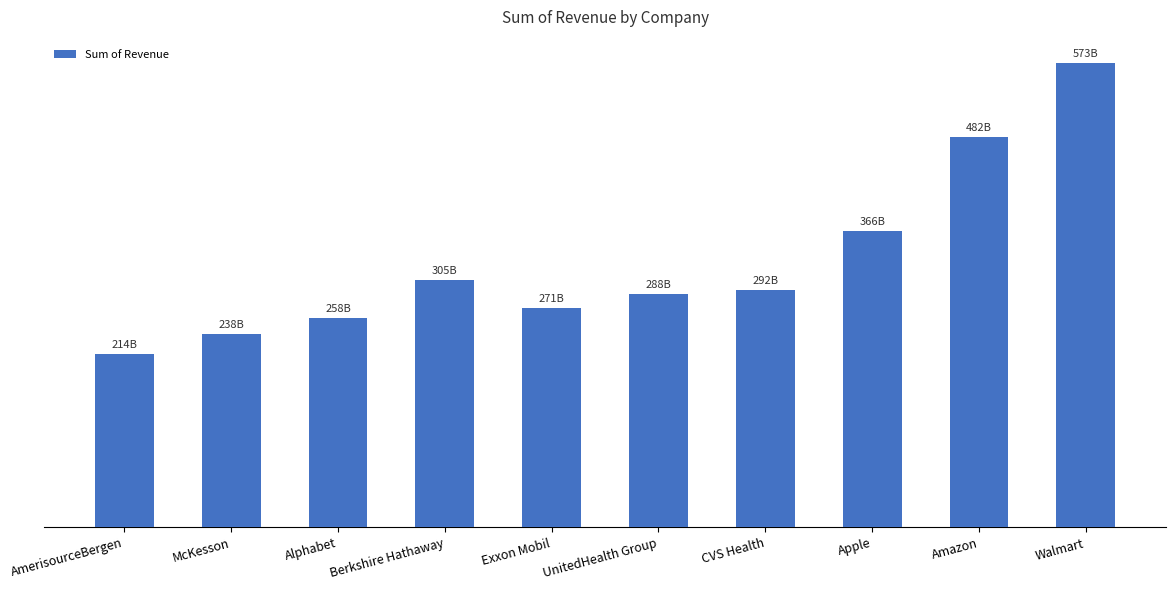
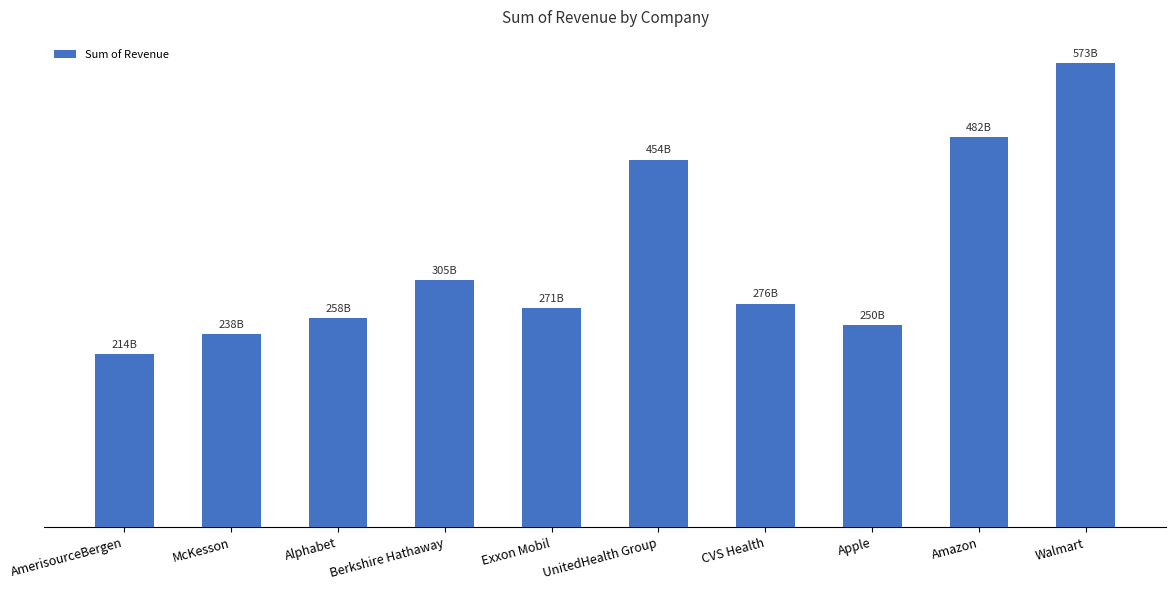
UnitedHealth Group: 288B -> 454B
CVS Health: 292B -> 276B
Apple: 366B -> 250B
